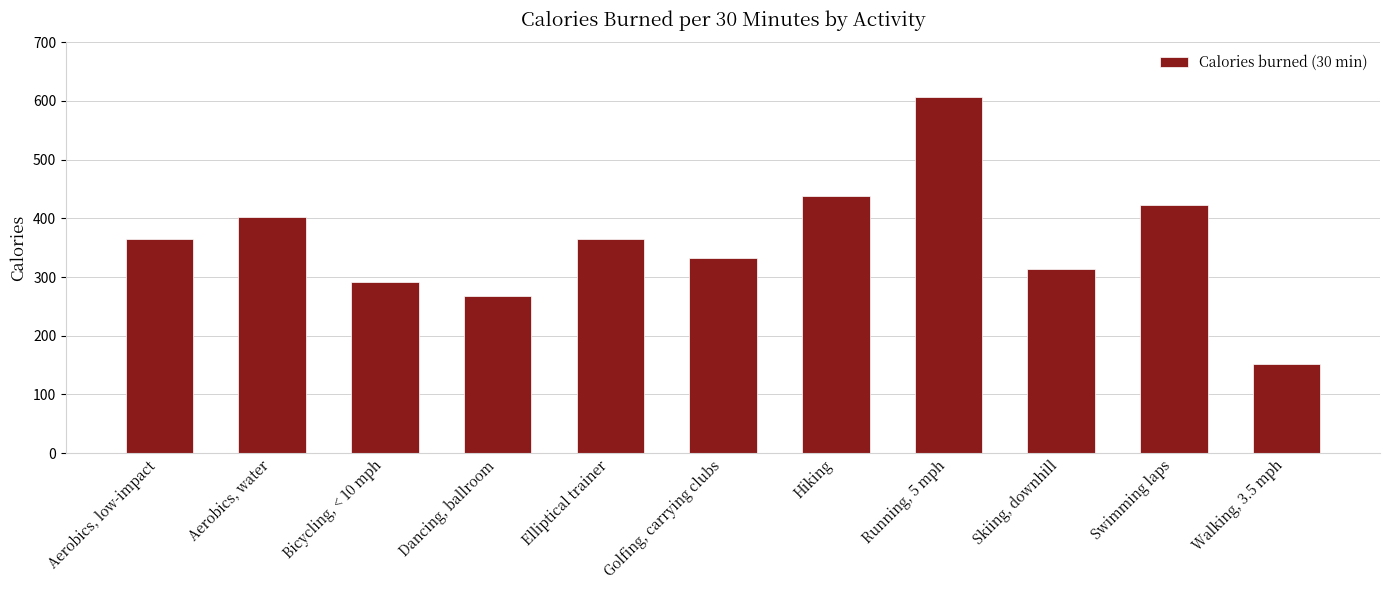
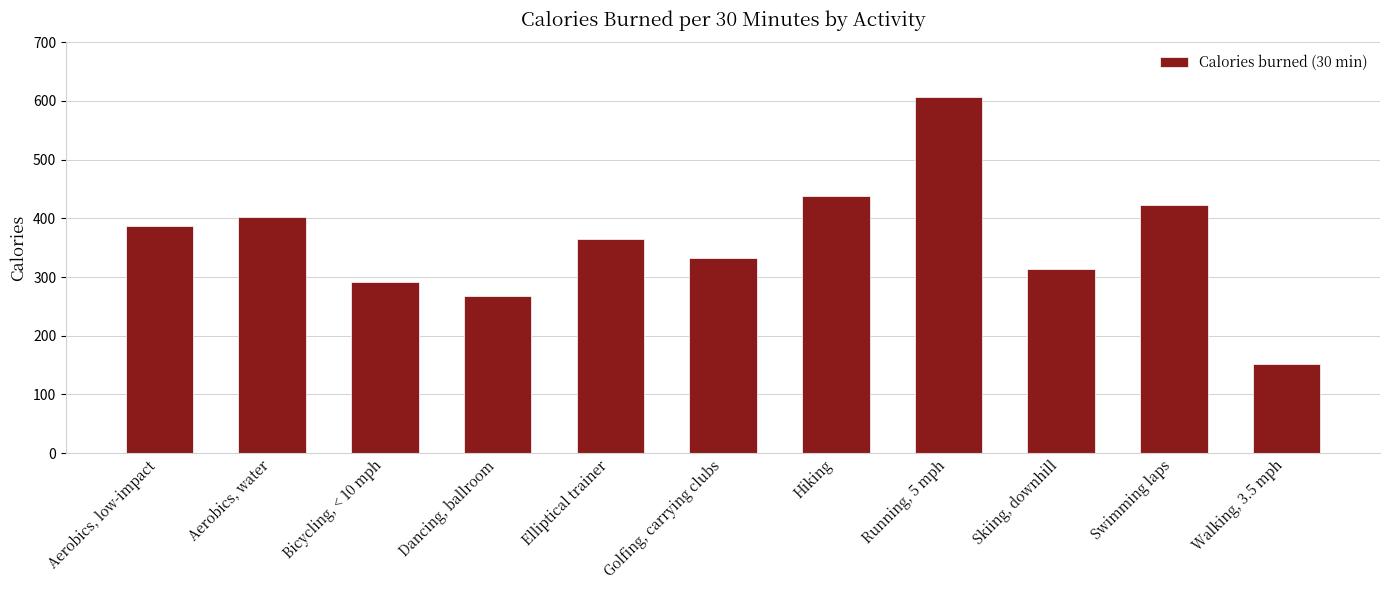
Aerobics, low-impact: 370 -> 390
